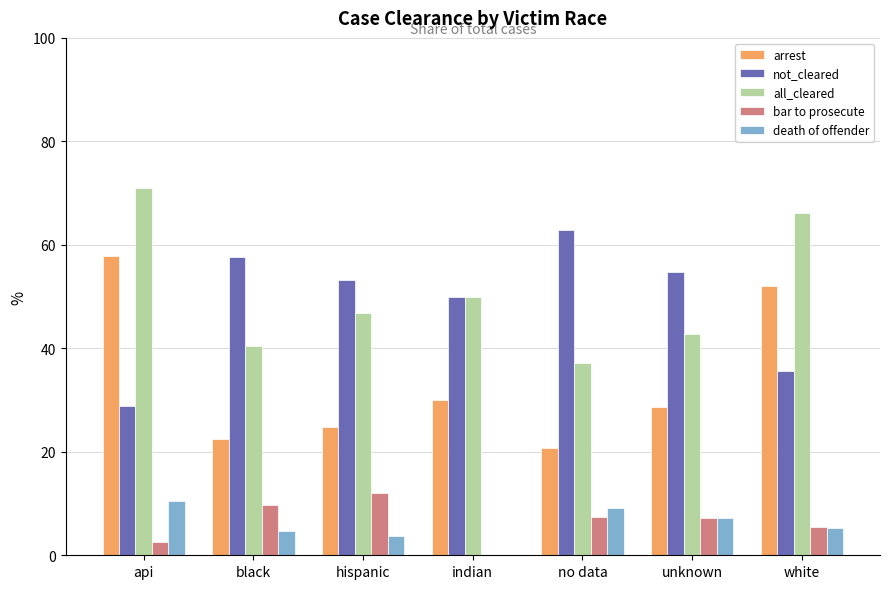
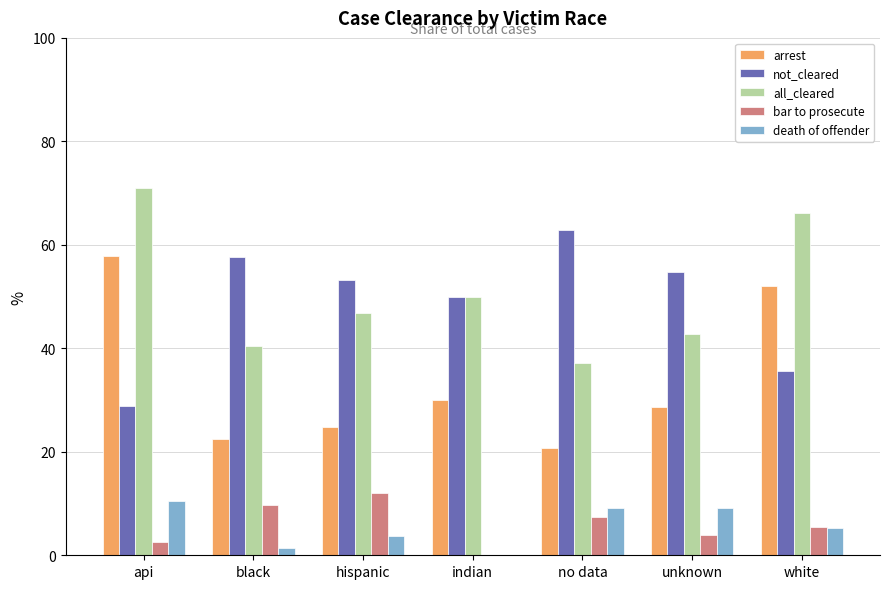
death of offender, black: 5 -> 1
bar to prosecute, unknown: 7 -> 4
death of offender, unknown: 7 -> 9
